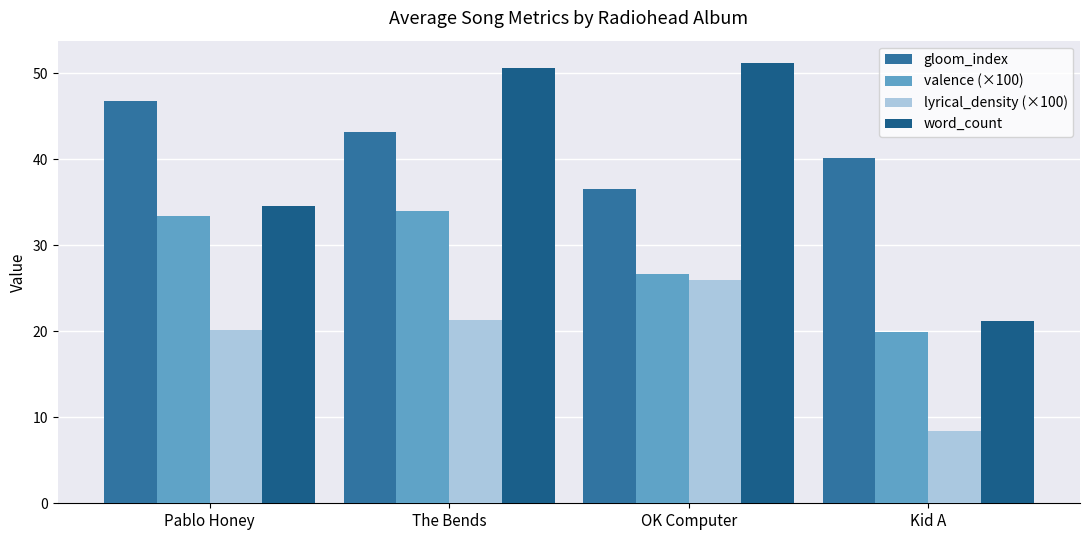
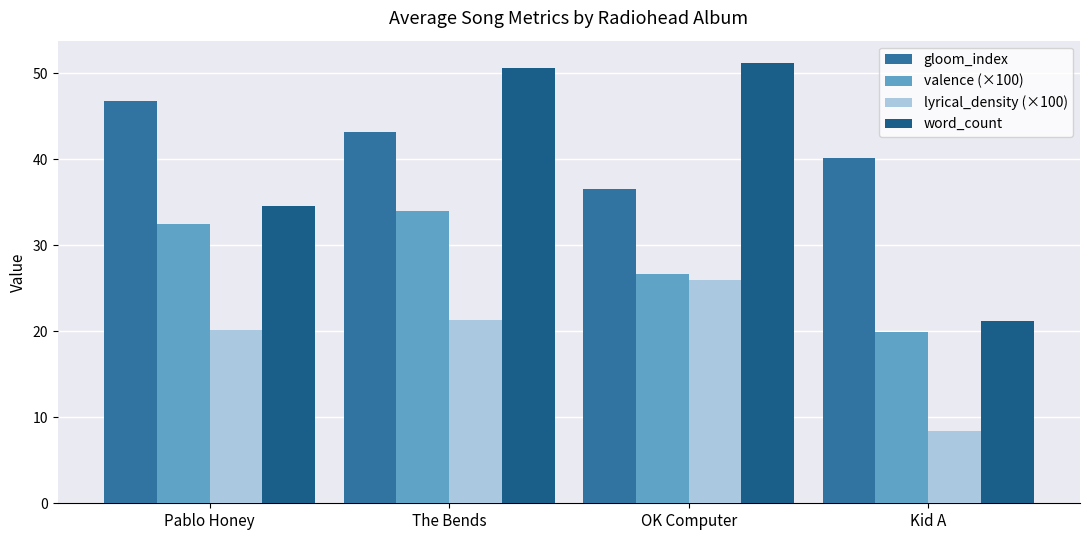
valence (×100), Pablo Honey: 33 -> 32
